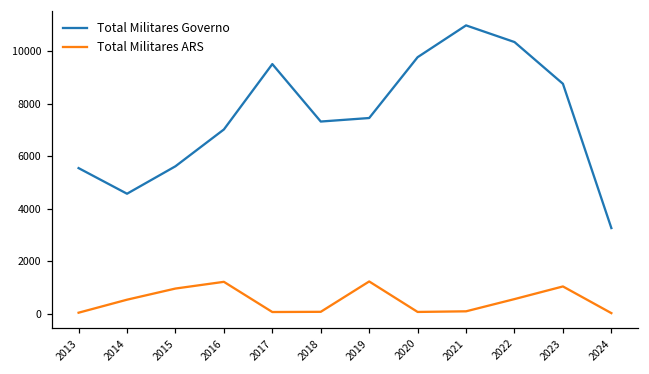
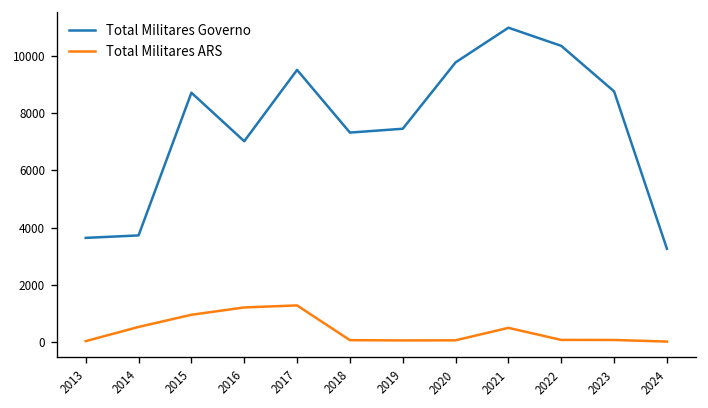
Total Militares Governo, 2013: 5500 -> 3600
Total Militares Governo, 2014: 4600 -> 3700
Total Militares Governo, 2015: 5600 -> 8700
Total Militares ARS, 2017: 100 -> 1300
Total Militares ARS, 2019: 1200 -> 100
Total Militares ARS, 2021: 100 -> 500
Total Militares ARS, 2022: 600 -> 100
Total Militares ARS, 2023: 1000 -> 100
